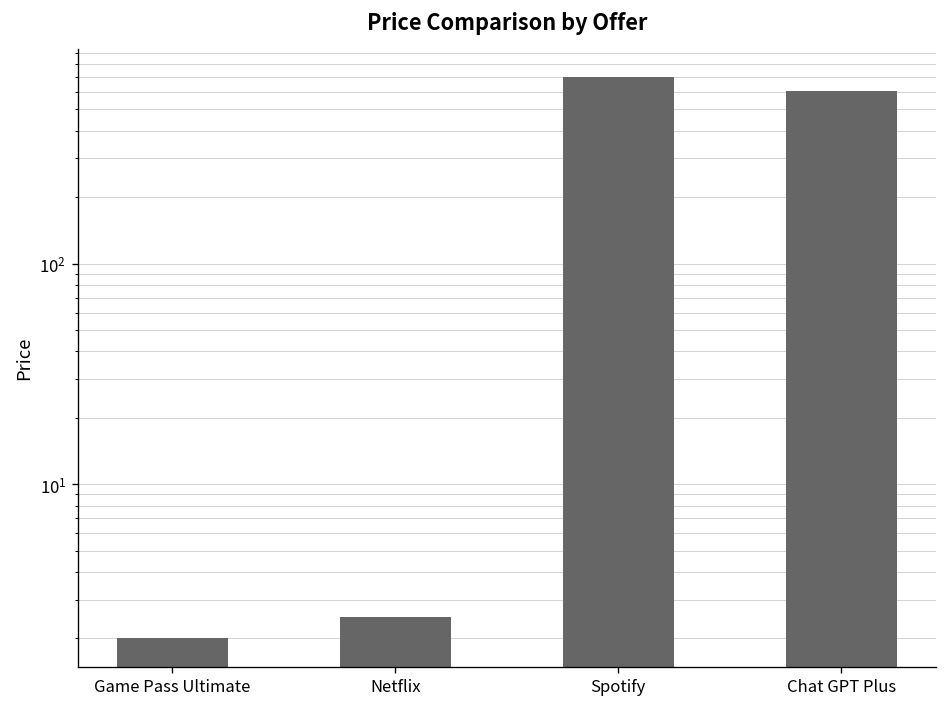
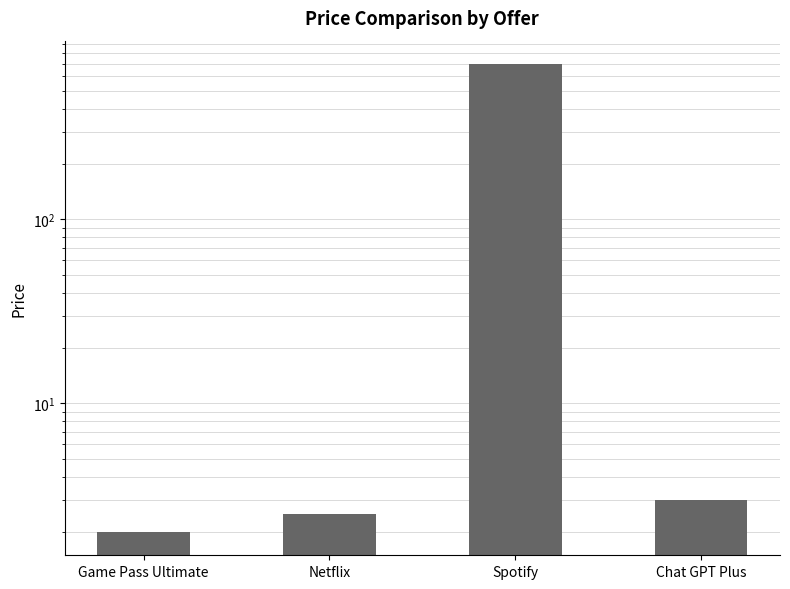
Chat GPT Plus: 610 -> 3
